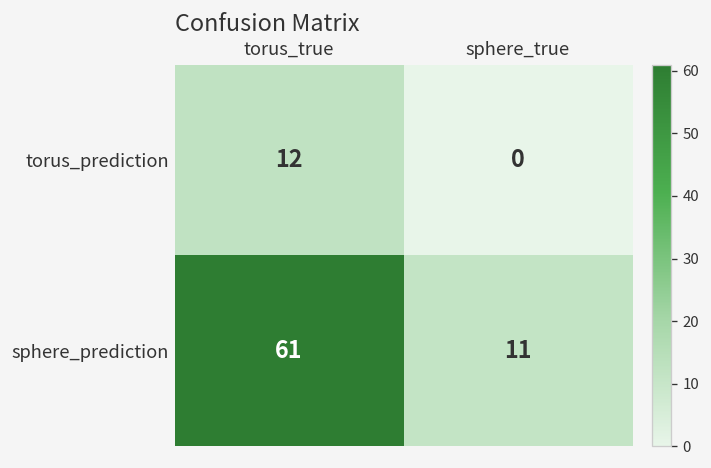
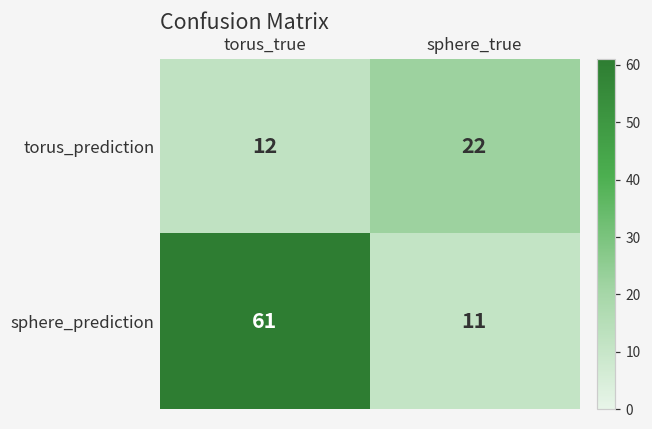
torus_prediction, sphere_true: 0 -> 22
